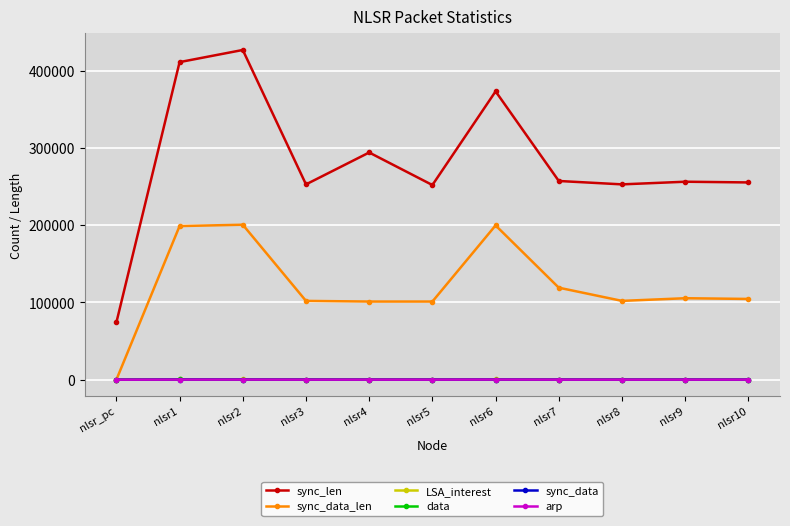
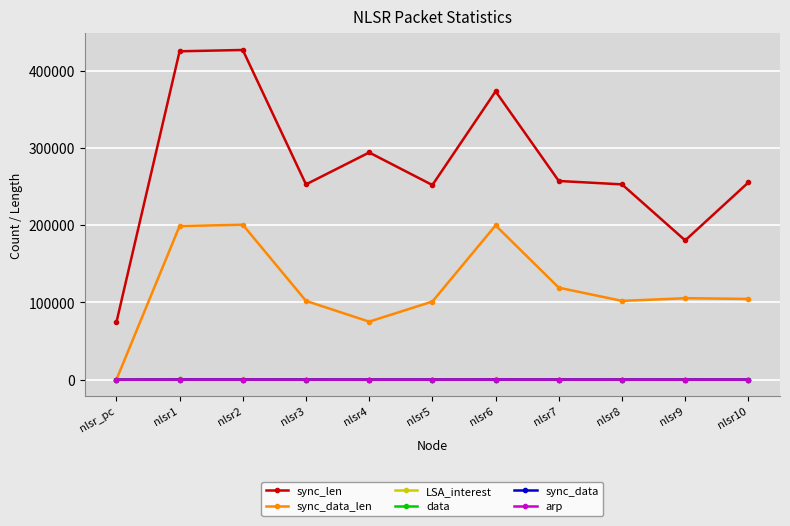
sync_len, nlsr1: 410000 -> 430000
sync_data_len, nlsr4: 100000 -> 80000
sync_len, nlsr9: 260000 -> 180000
